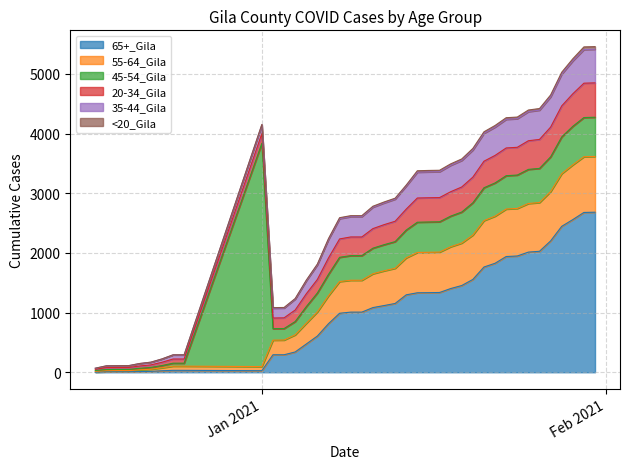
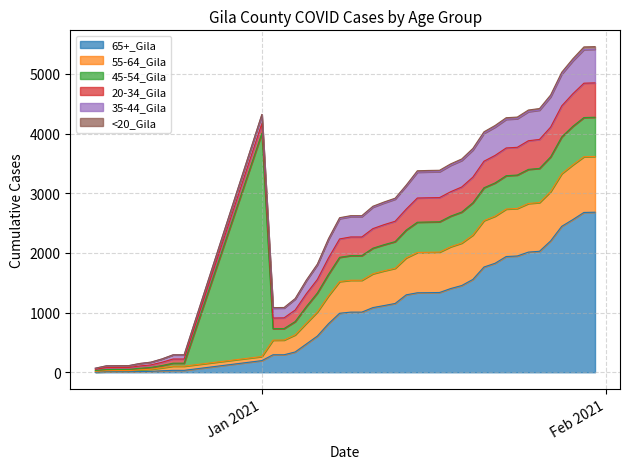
65+_Gila, Jan 2021: 0 -> 200
